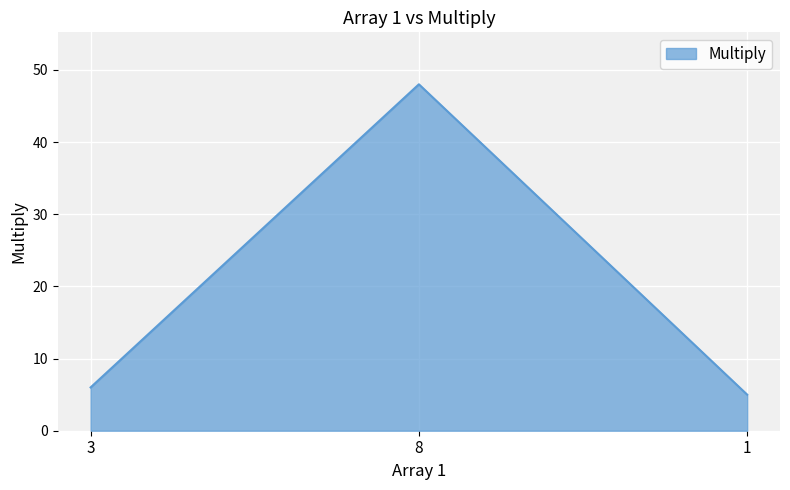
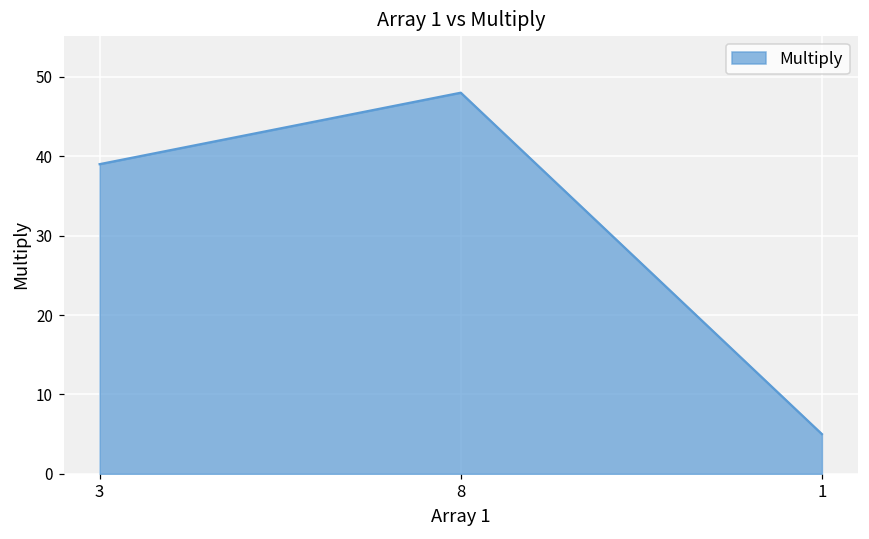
3: 6 -> 39
